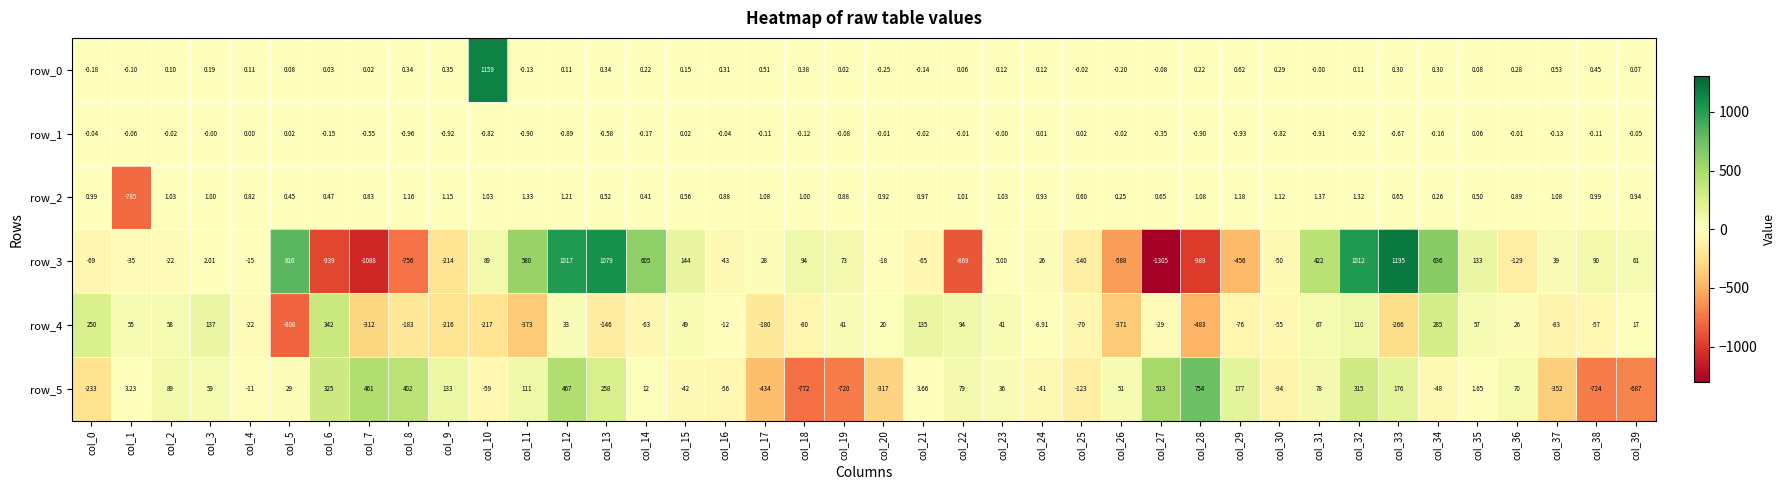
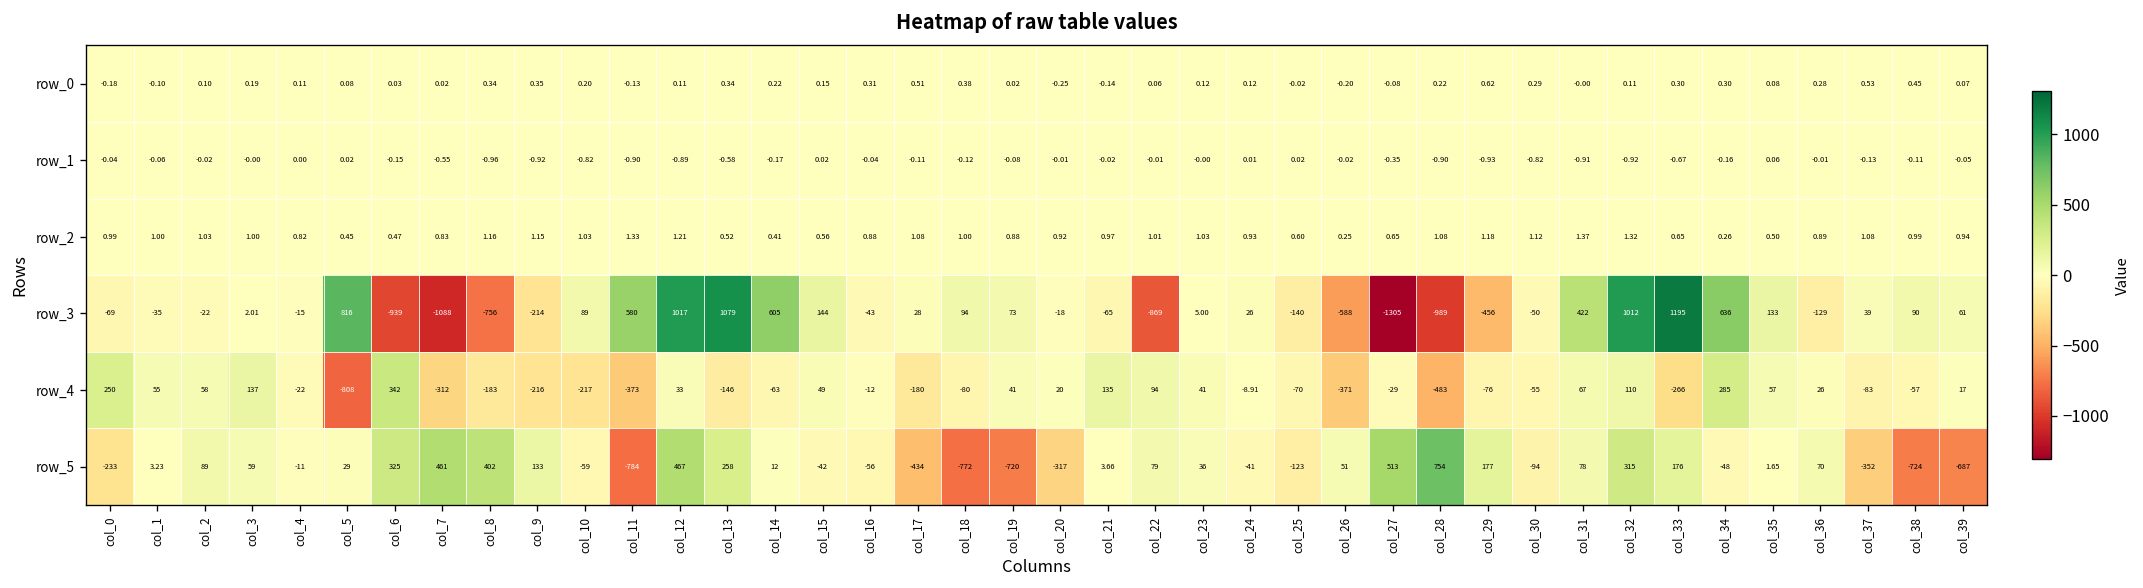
row_0, col_10: 1159 -> 0.20
row_2, col_1: -785 -> 1.00
row_5, col_11: 111 -> -784
